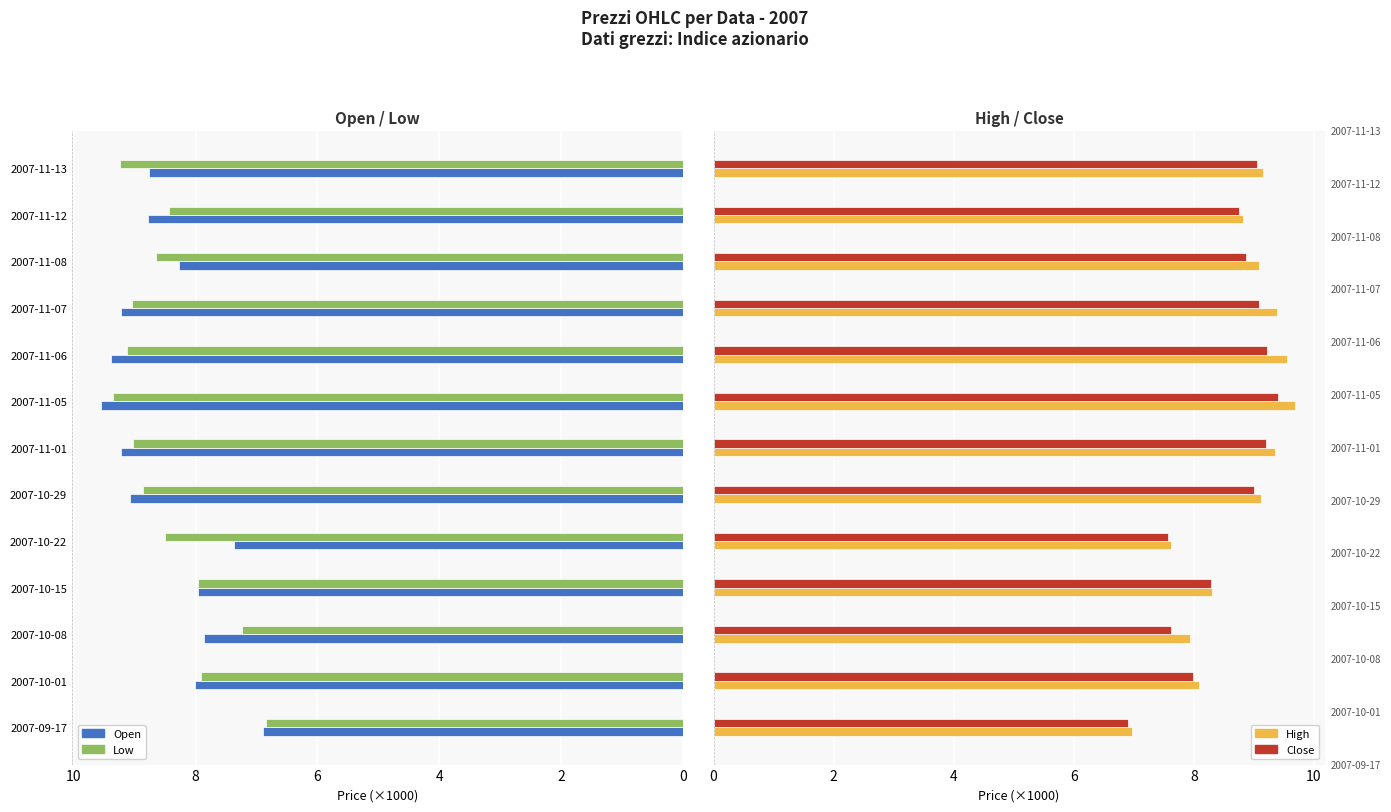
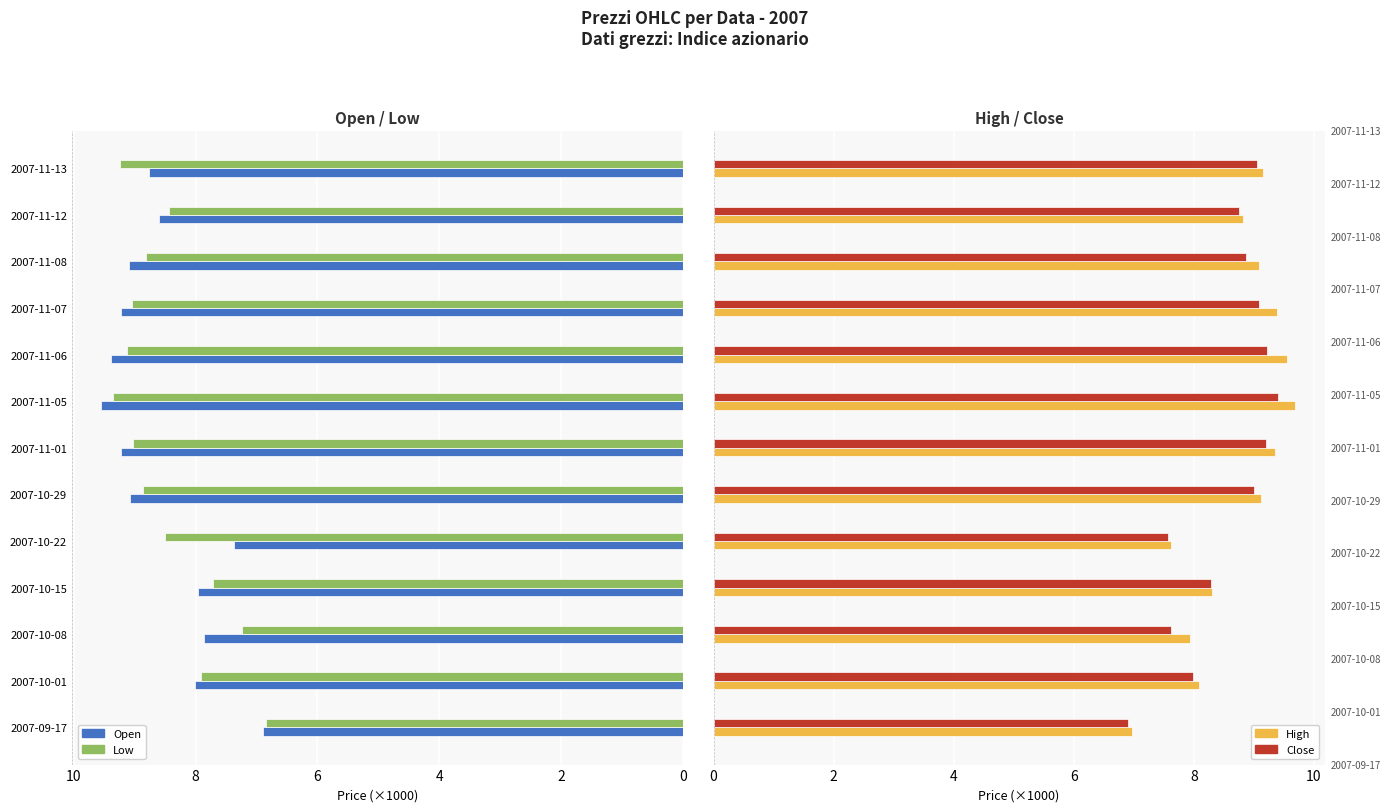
Open / Low, Open, 2007-11-12: 8.8 -> 8.6
Open / Low, Low, 2007-11-08: 8.7 -> 8.8
Open / Low, Open, 2007-11-08: 8.3 -> 9.1
Open / Low, Low, 2007-10-15: 8.0 -> 7.7
